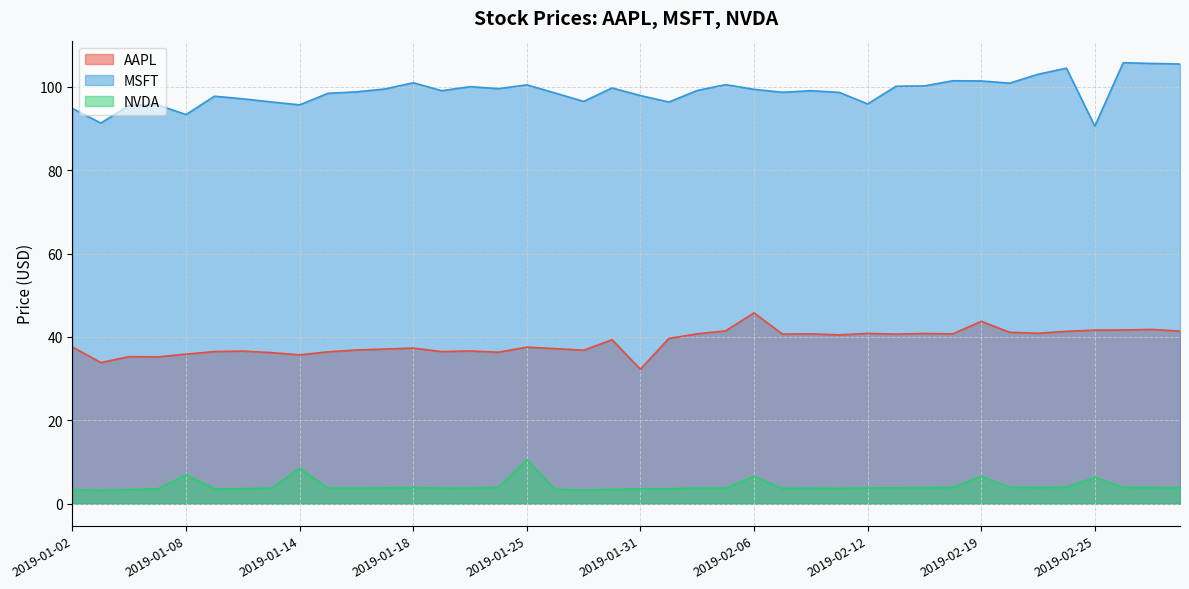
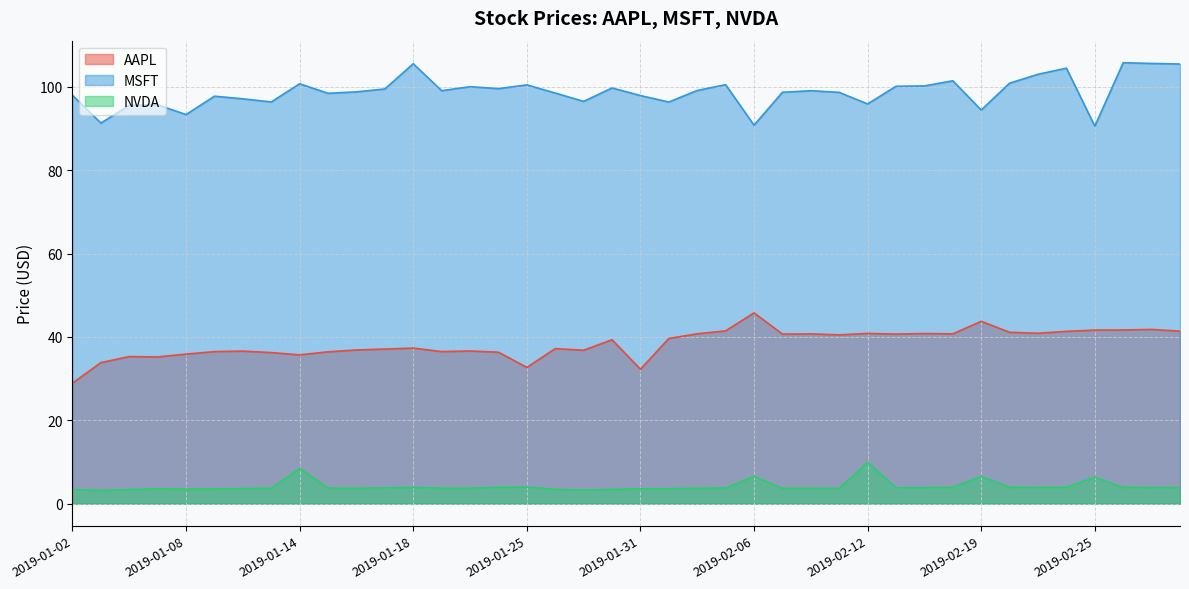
AAPL, 2019-01-02: 38 -> 29
MSFT, 2019-01-02: 95 -> 98
NVDA, 2019-01-08: 7 -> 3
MSFT, 2019-01-14: 96 -> 101
MSFT, 2019-01-18: 101 -> 106
AAPL, 2019-01-25: 38 -> 33
NVDA, 2019-01-25: 11 -> 4
MSFT, 2019-02-06: 99 -> 91
NVDA, 2019-02-12: 4 -> 10
MSFT, 2019-02-19: 101 -> 94
